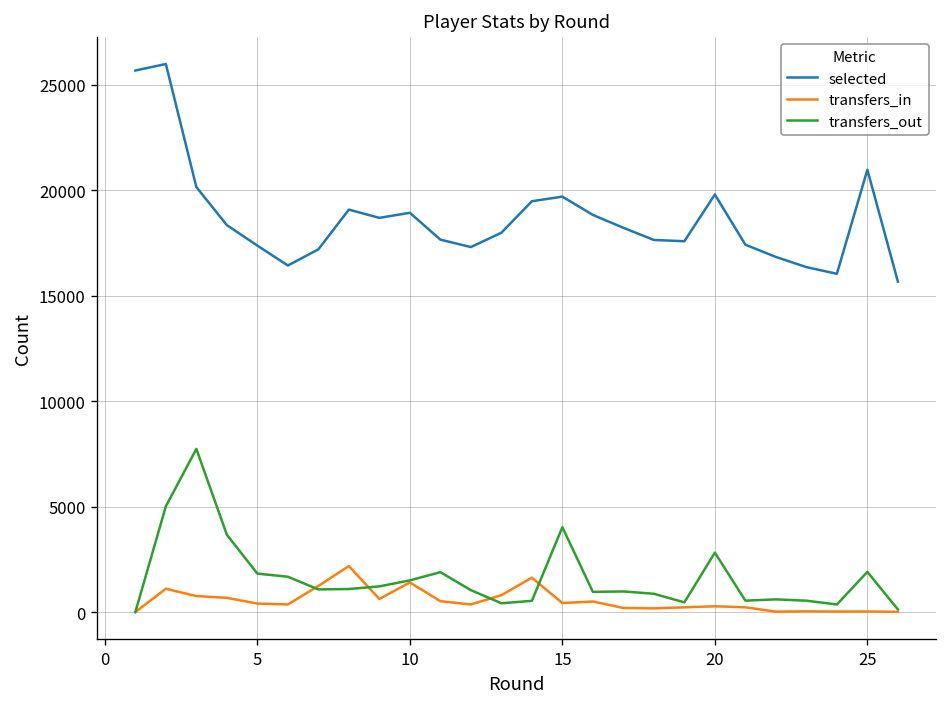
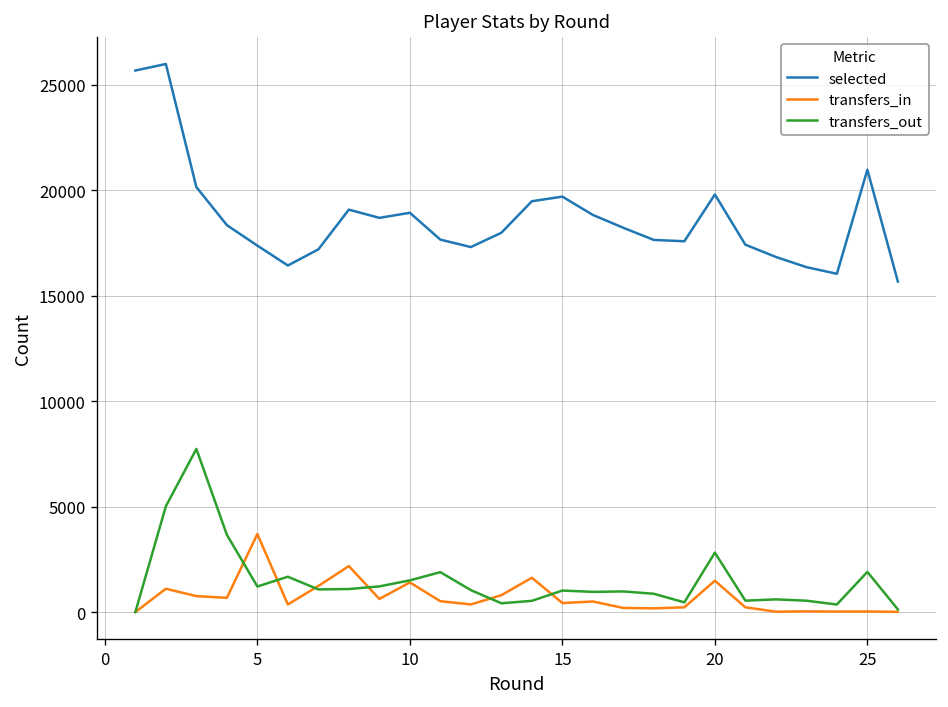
transfers_in, 5: 400 -> 3700
transfers_out, 5: 1800 -> 1200
transfers_out, 15: 4000 -> 1000
transfers_in, 20: 300 -> 1500
